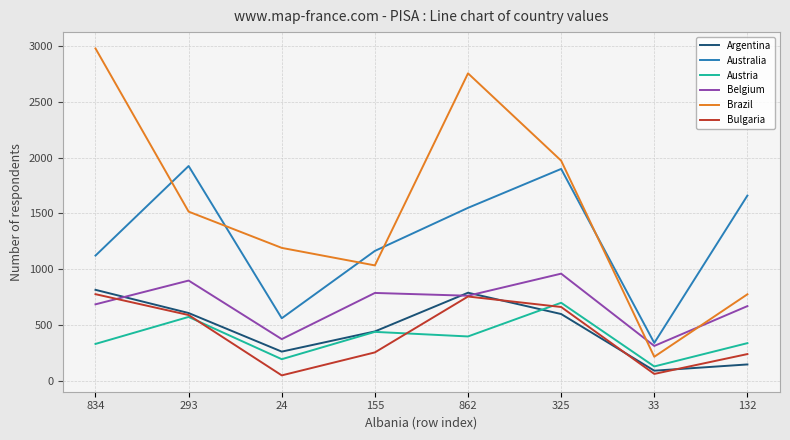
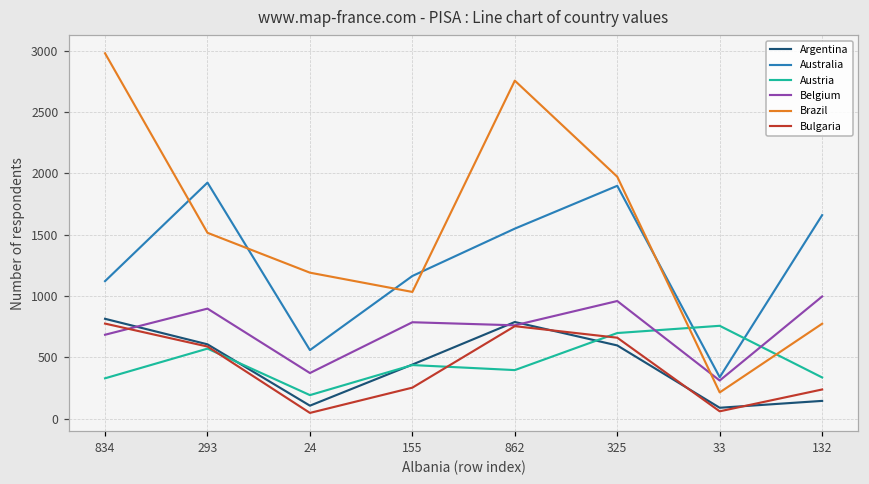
Argentina, 24: 260 -> 110
Austria, 33: 130 -> 760
Belgium, 132: 670 -> 1000
